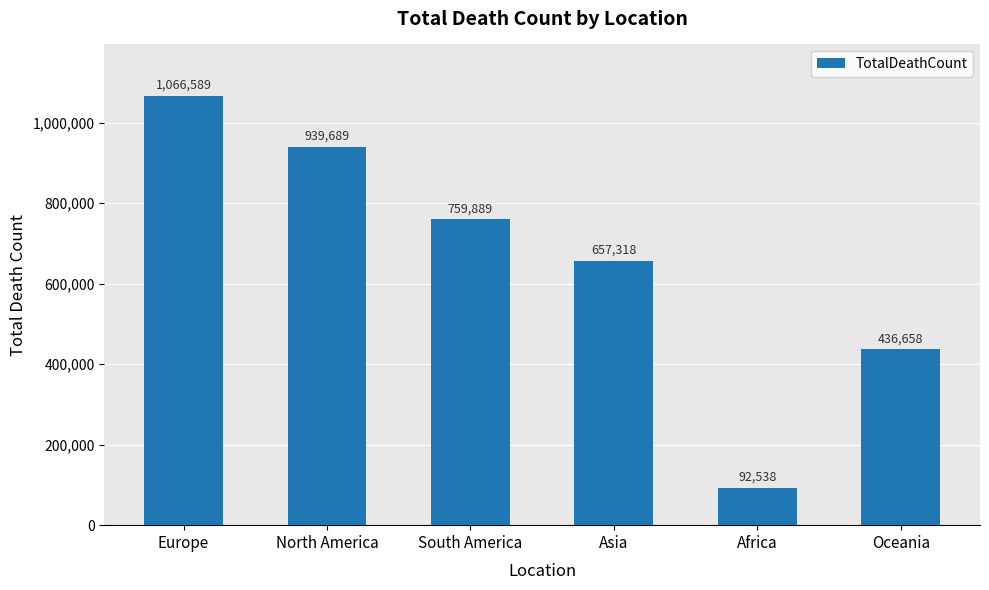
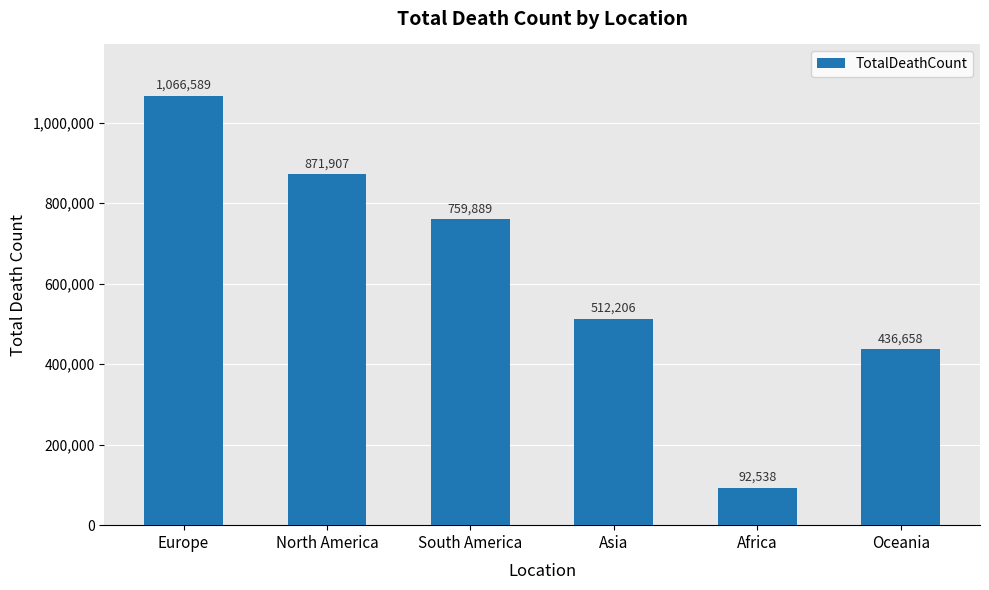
North America: 939,689 -> 871,907
Asia: 657,318 -> 512,206
